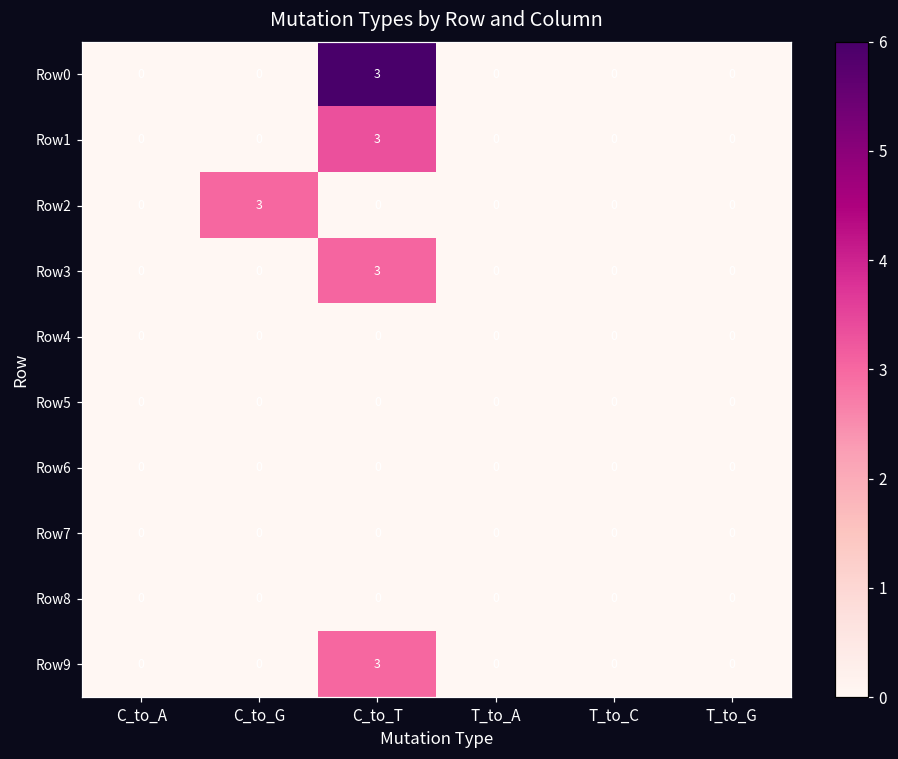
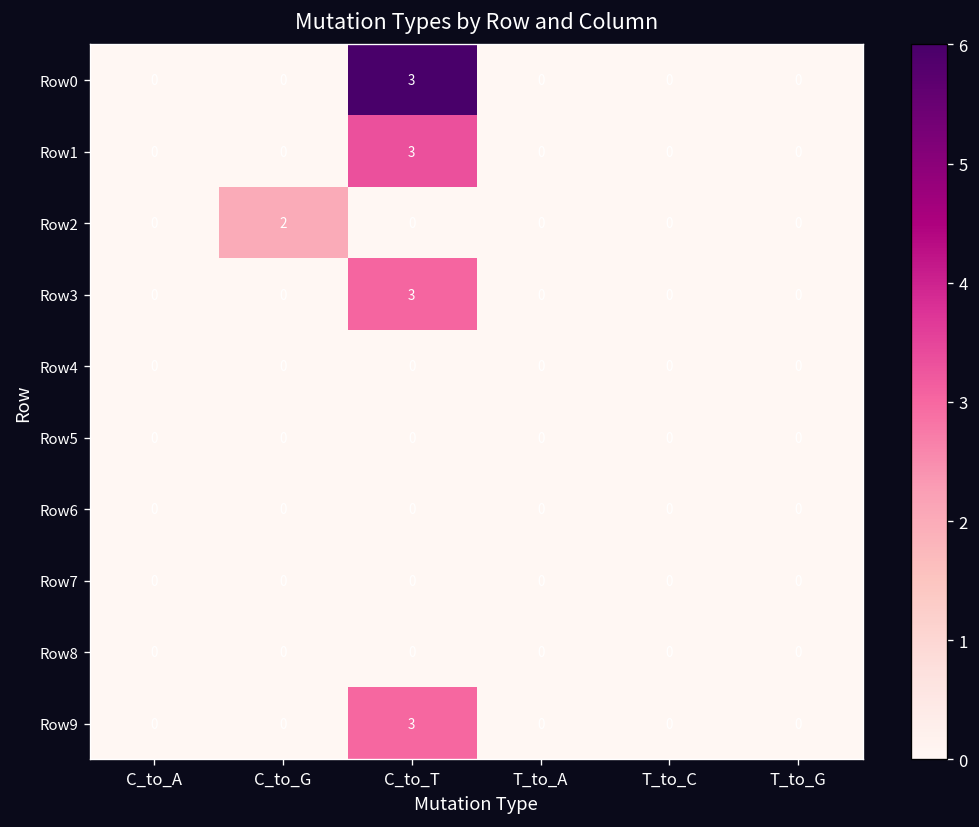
Row2, C_to_G: 3 -> 2
